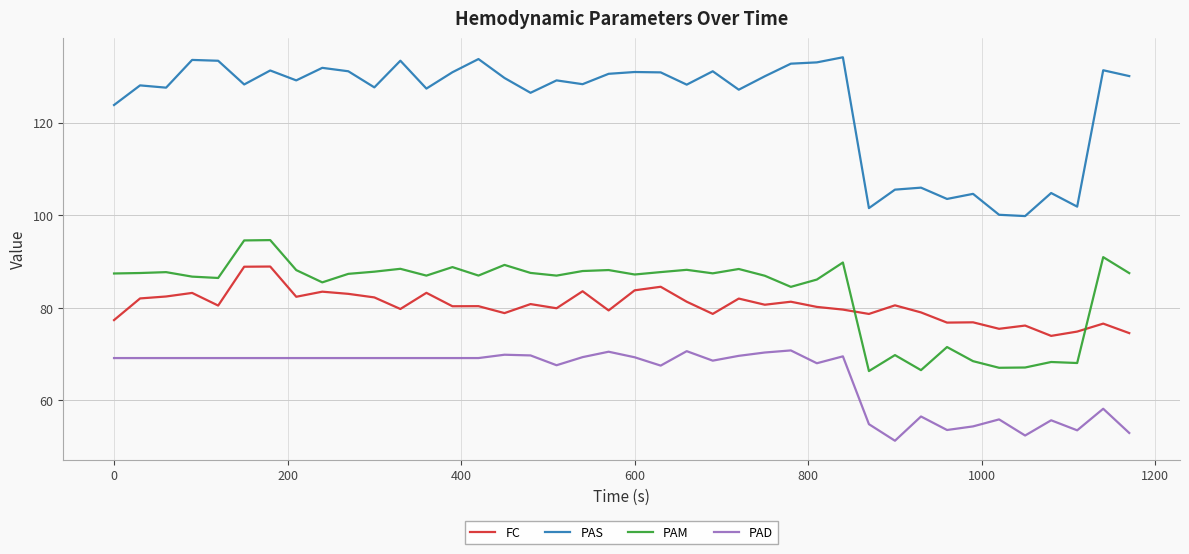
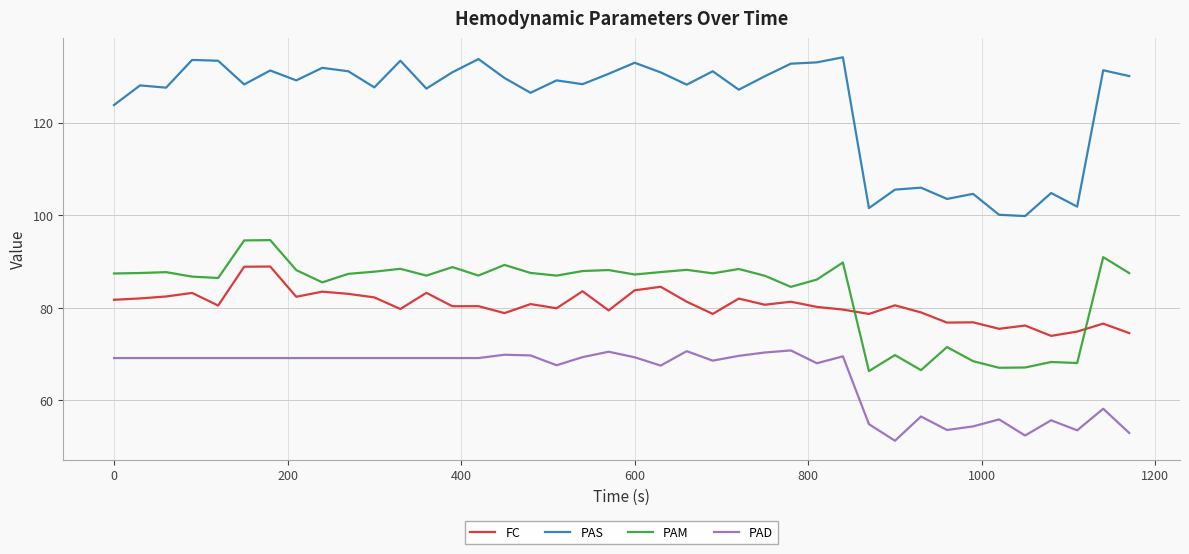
FC, 0: 77 -> 82
PAS, 600: 131 -> 133
